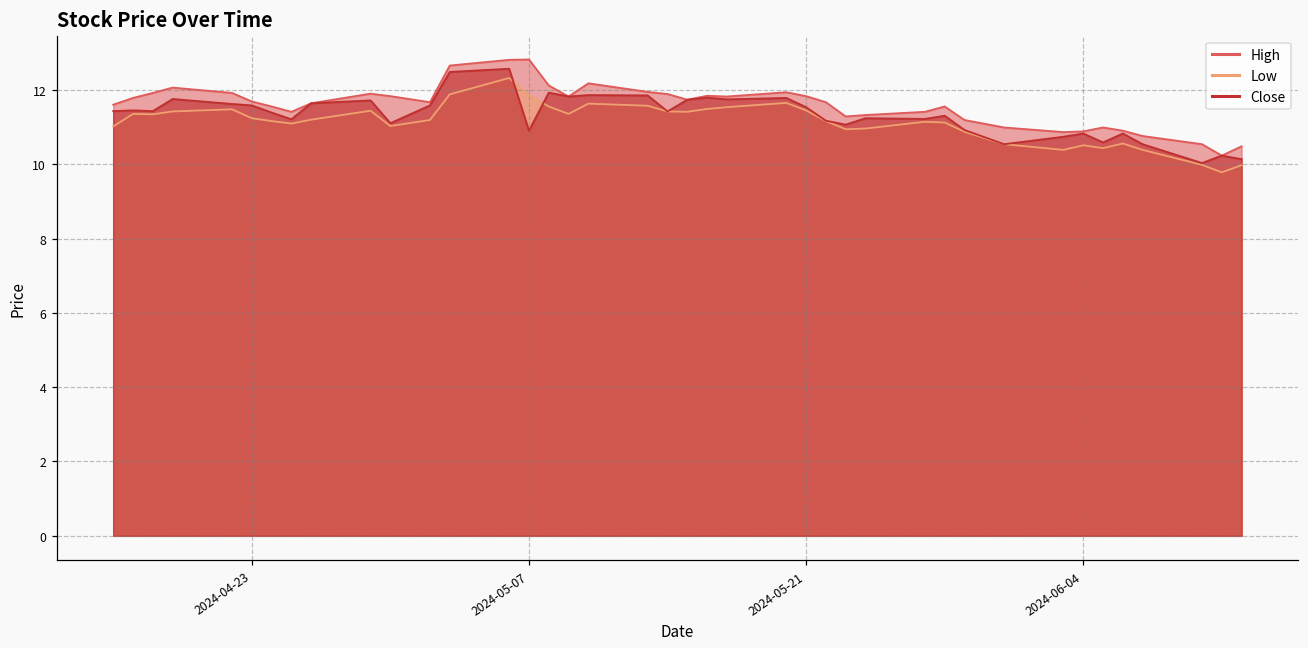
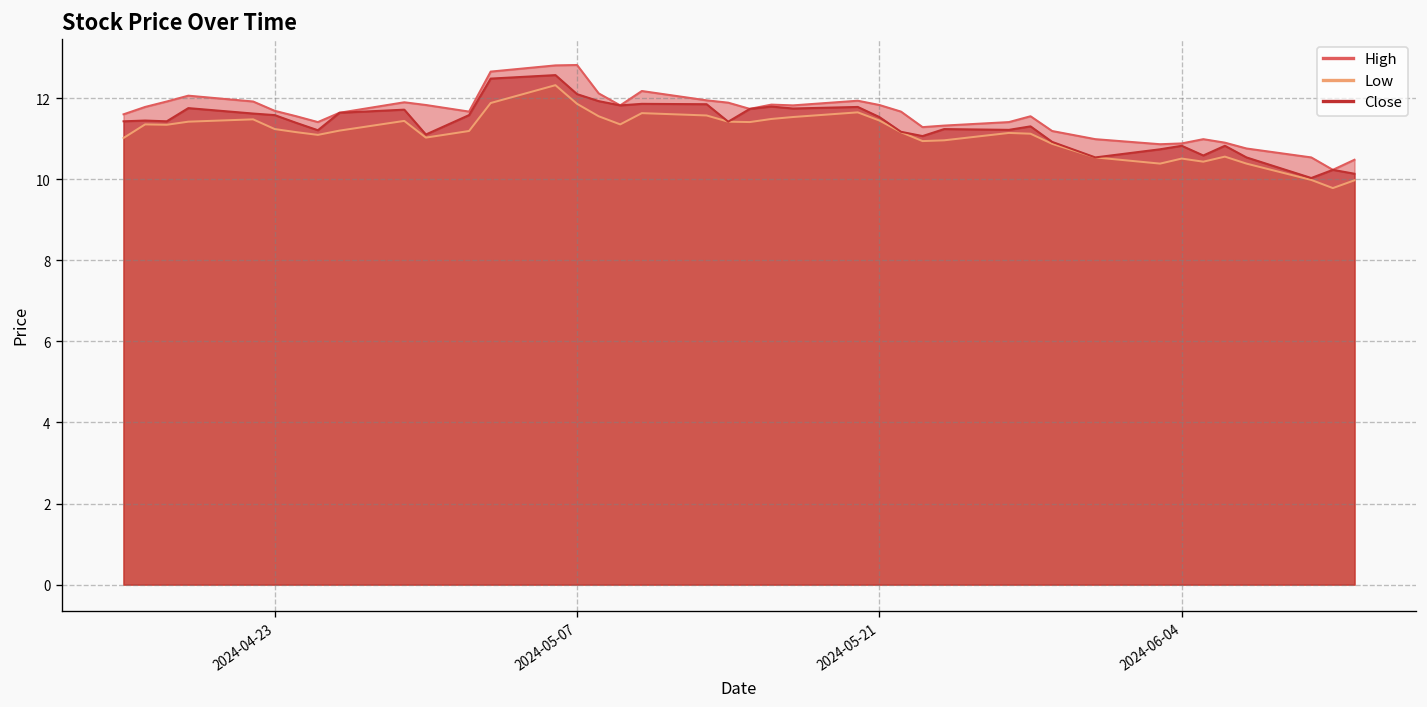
Close, 2024-05-07: 10.9 -> 12.1
